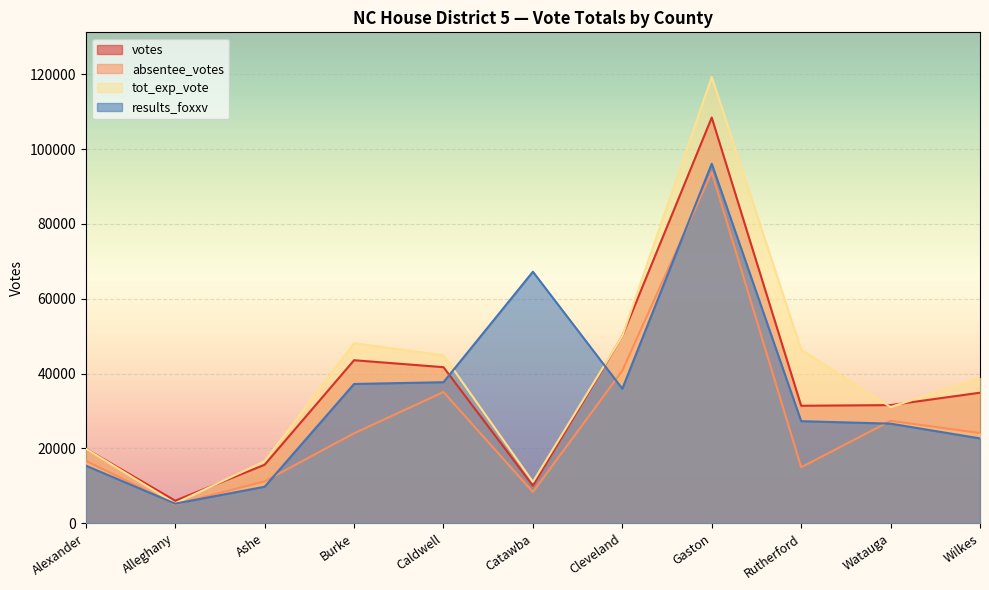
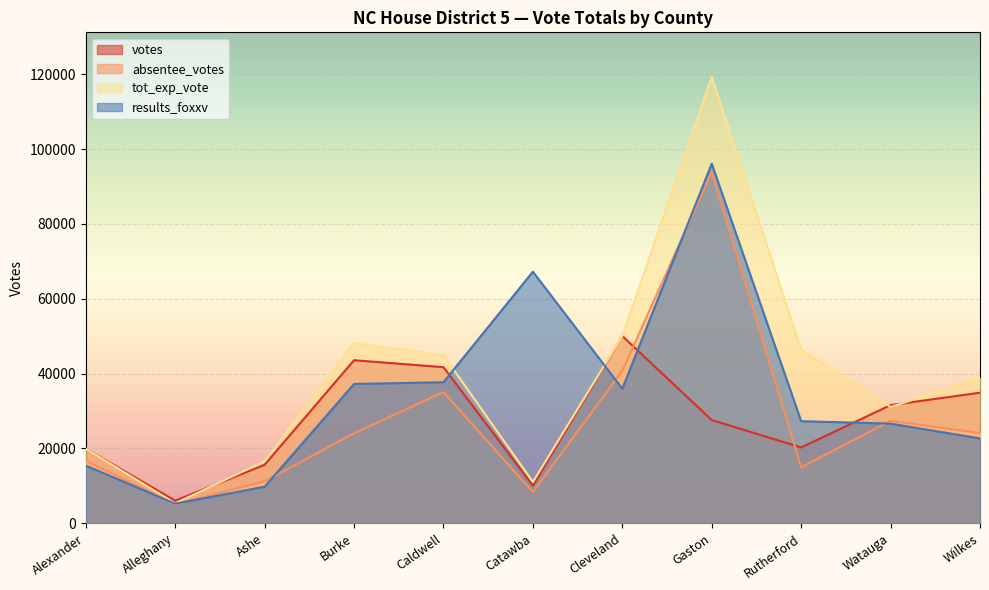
votes, Gaston: 108000 -> 28000
votes, Rutherford: 31000 -> 20000
